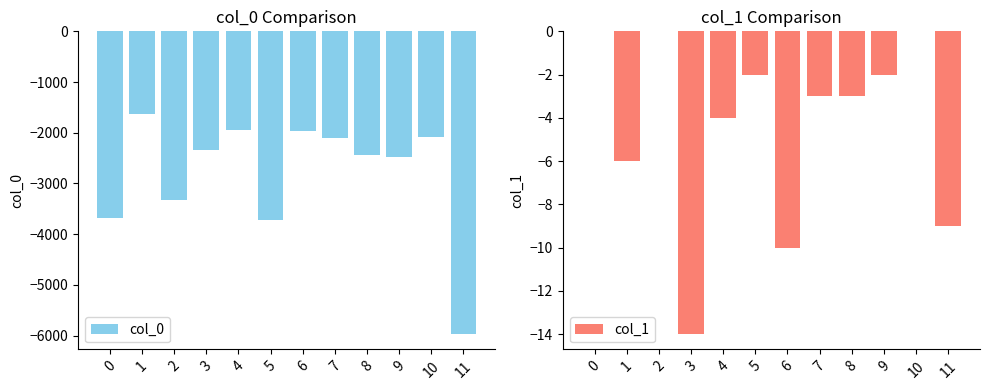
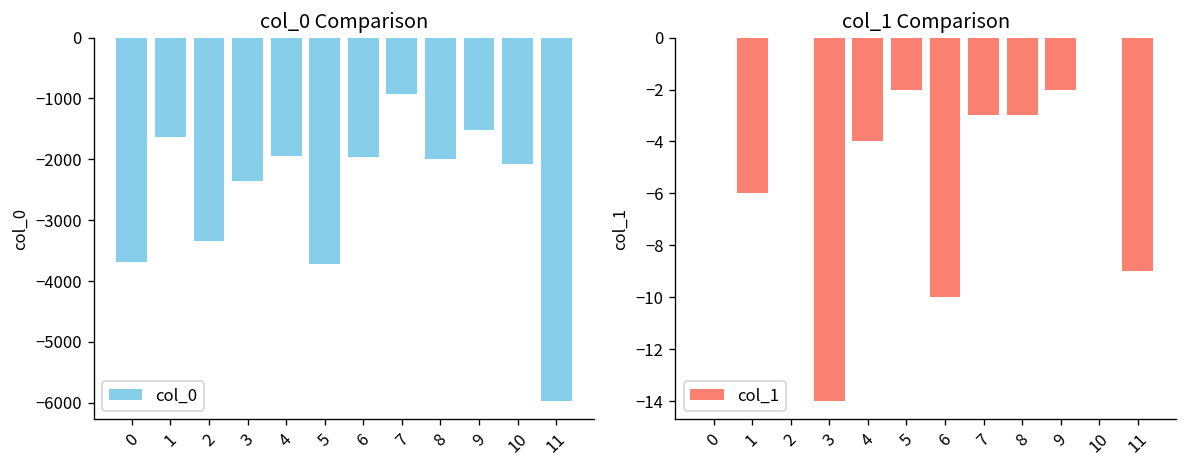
col_0 Comparison, 7: -2100 -> -900
col_0 Comparison, 8: -2400 -> -2000
col_0 Comparison, 9: -2500 -> -1500
